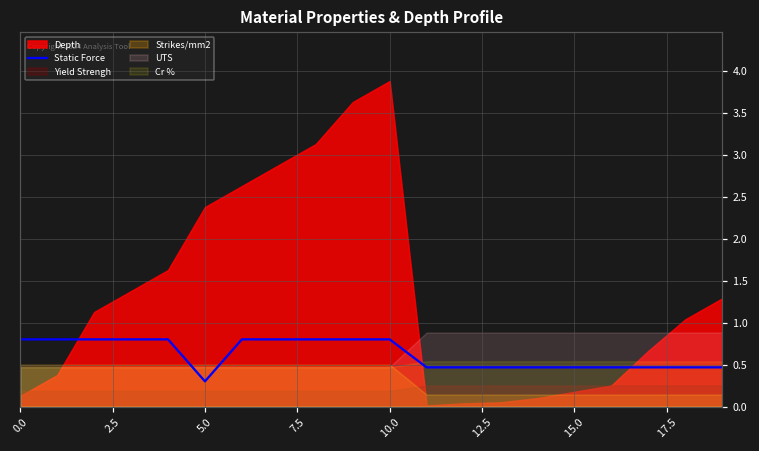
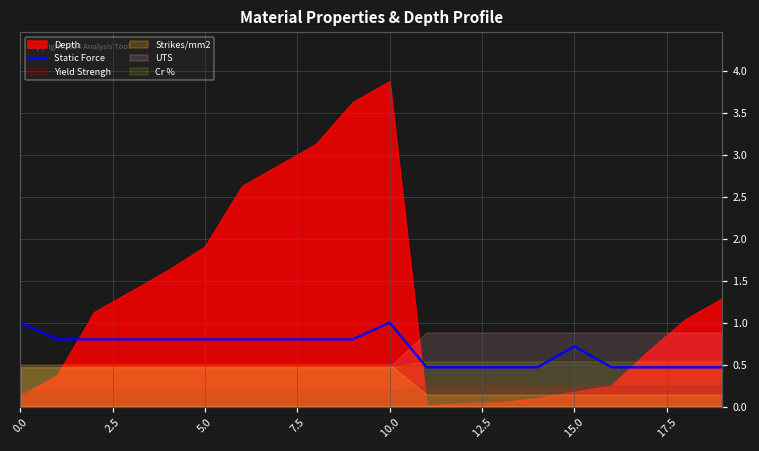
Static Force, 0.0: 0.8 -> 1.0
Static Force, 5.0: 0.3 -> 0.8
Depth, 5.0: 2.4 -> 1.9
Static Force, 10.0: 0.8 -> 1.0
Static Force, 15.0: 0.5 -> 0.7
